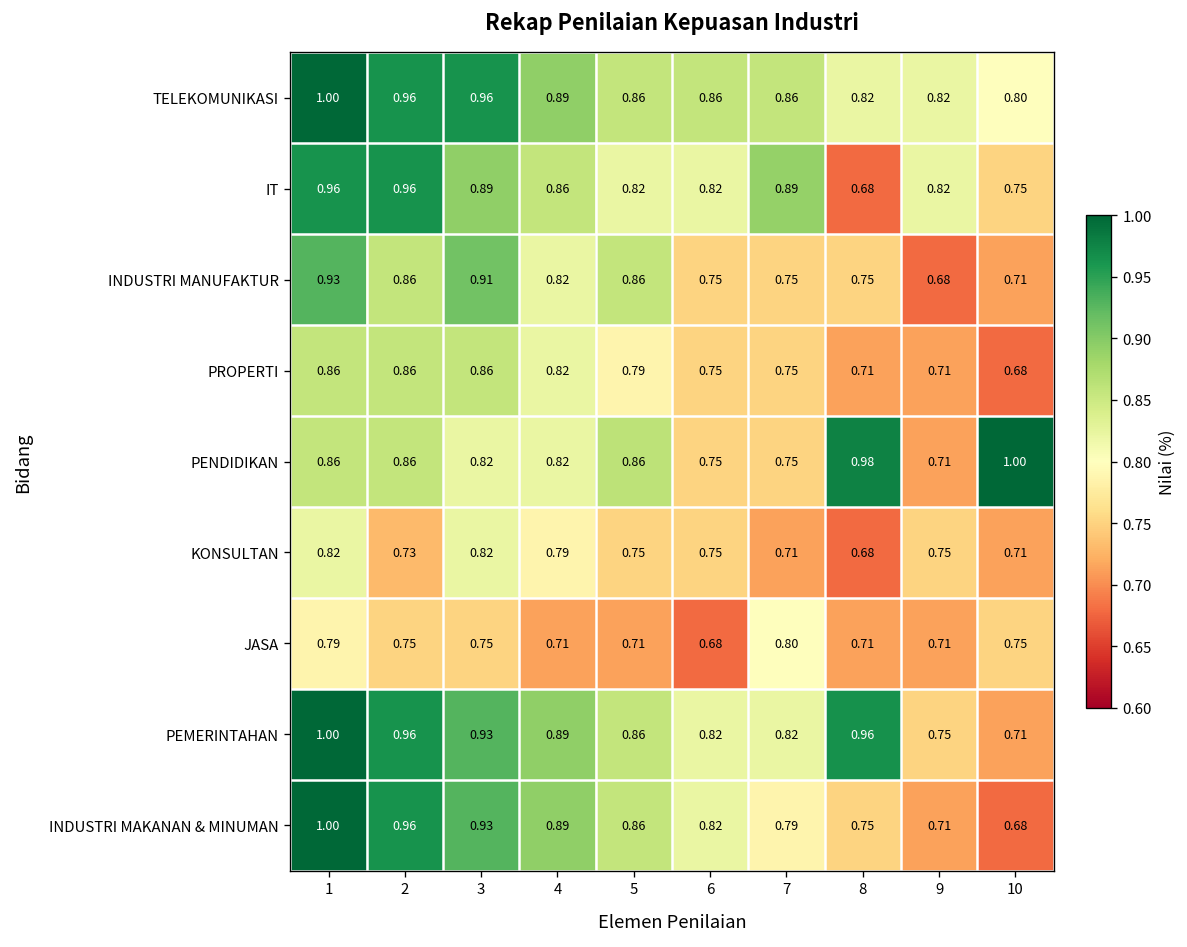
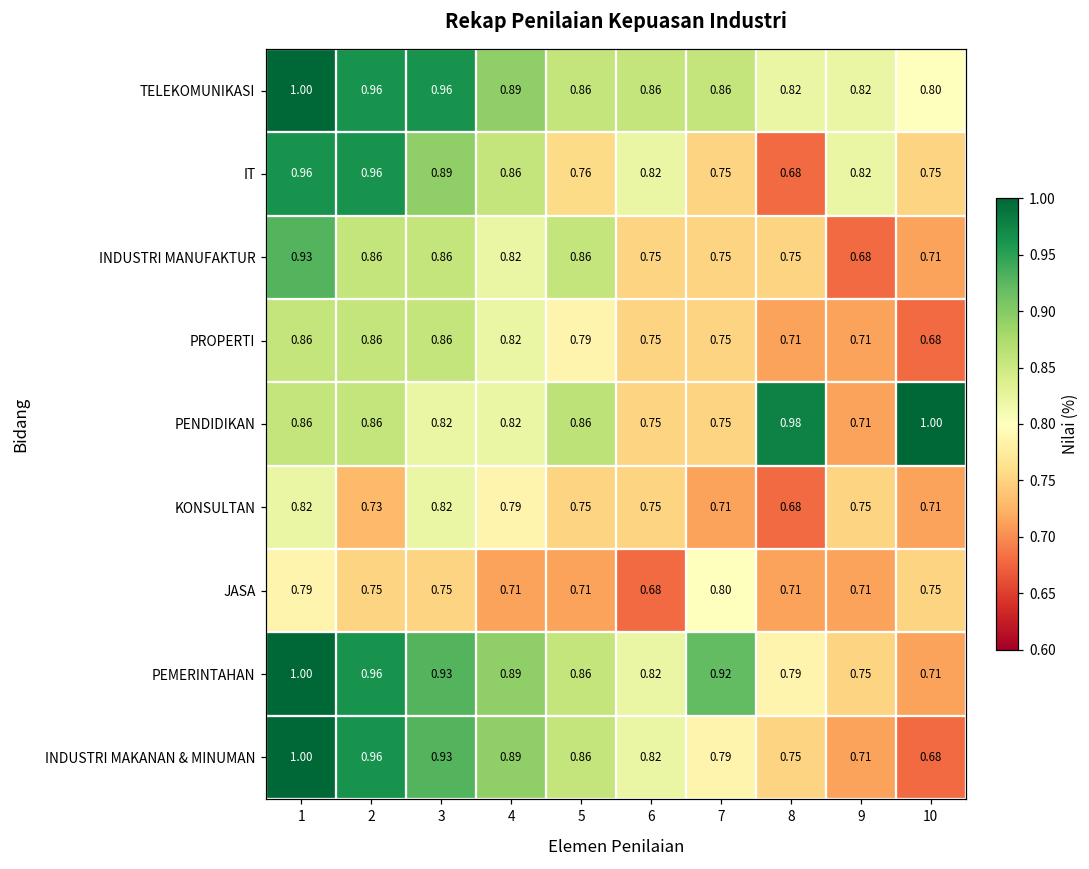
IT, 5: 0.82 -> 0.76
IT, 7: 0.89 -> 0.75
INDUSTRI MANUFAKTUR, 3: 0.91 -> 0.86
PEMERINTAHAN, 7: 0.82 -> 0.92
PEMERINTAHAN, 8: 0.96 -> 0.79
